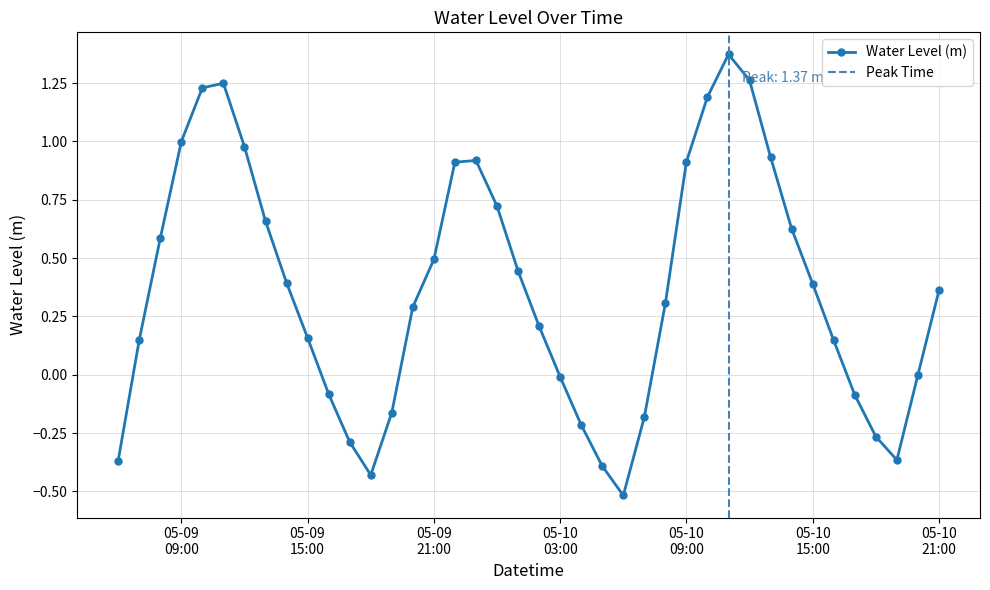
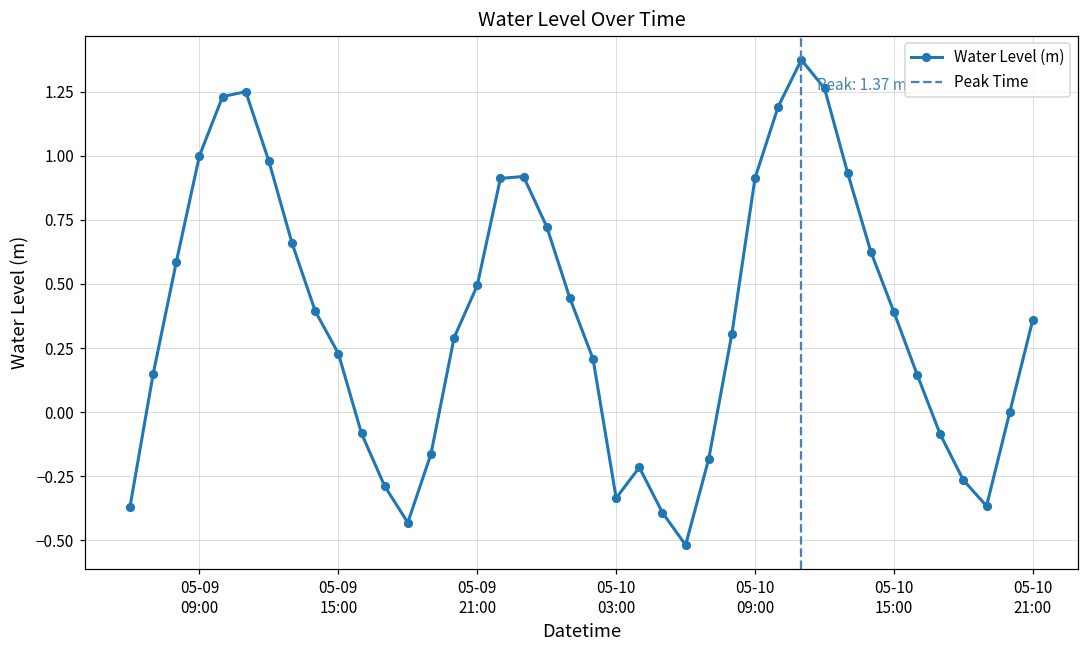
05-09 15:00: 0.16 -> 0.23
05-10 03:00: -0.01 -> -0.33
